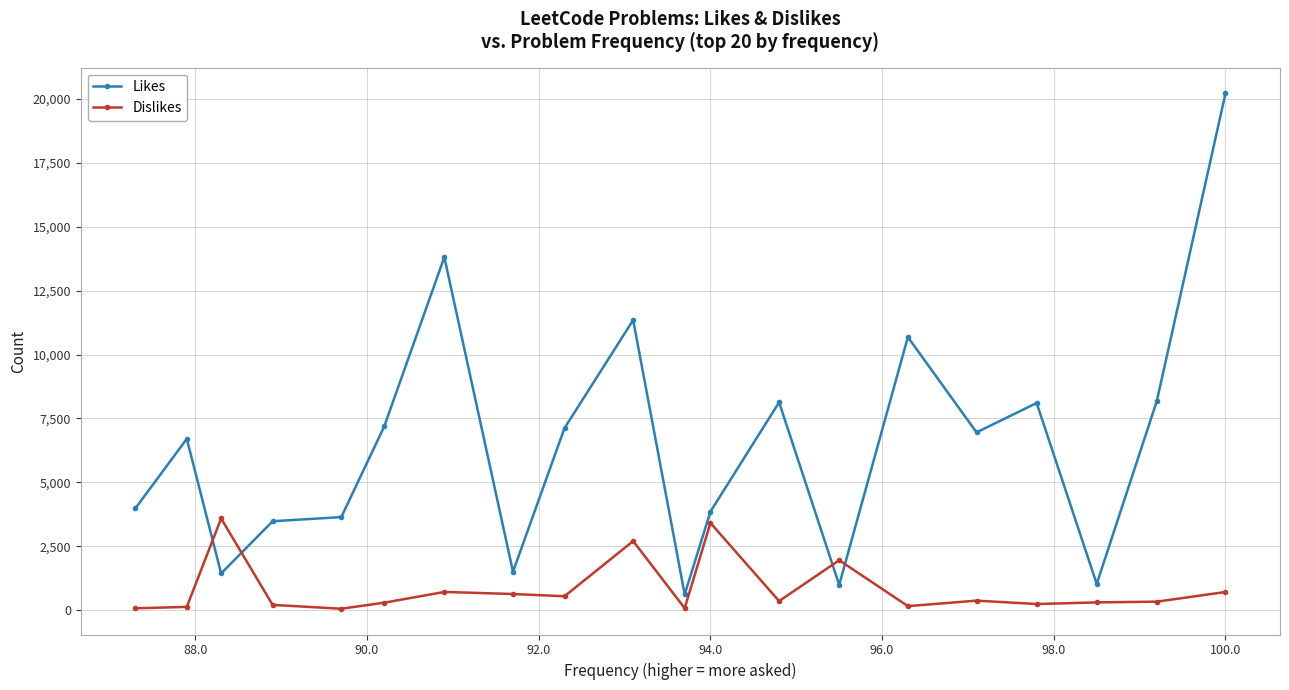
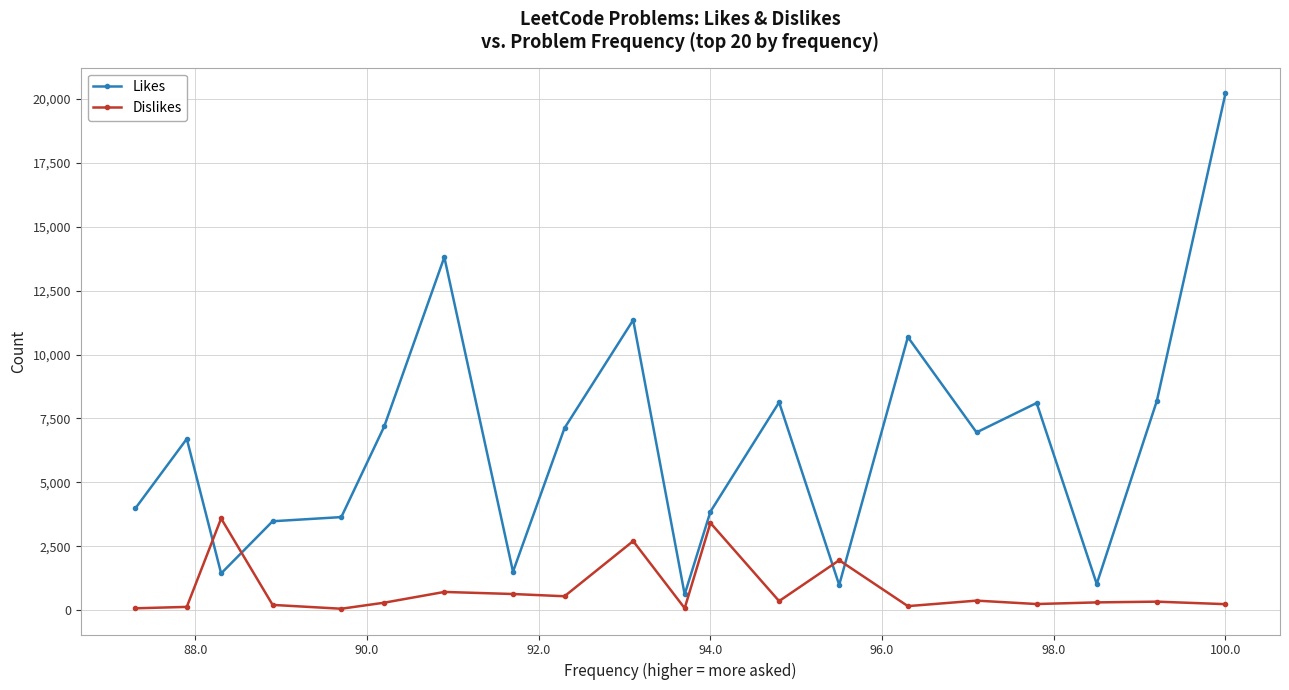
Dislikes, 100.0: 700 -> 200
